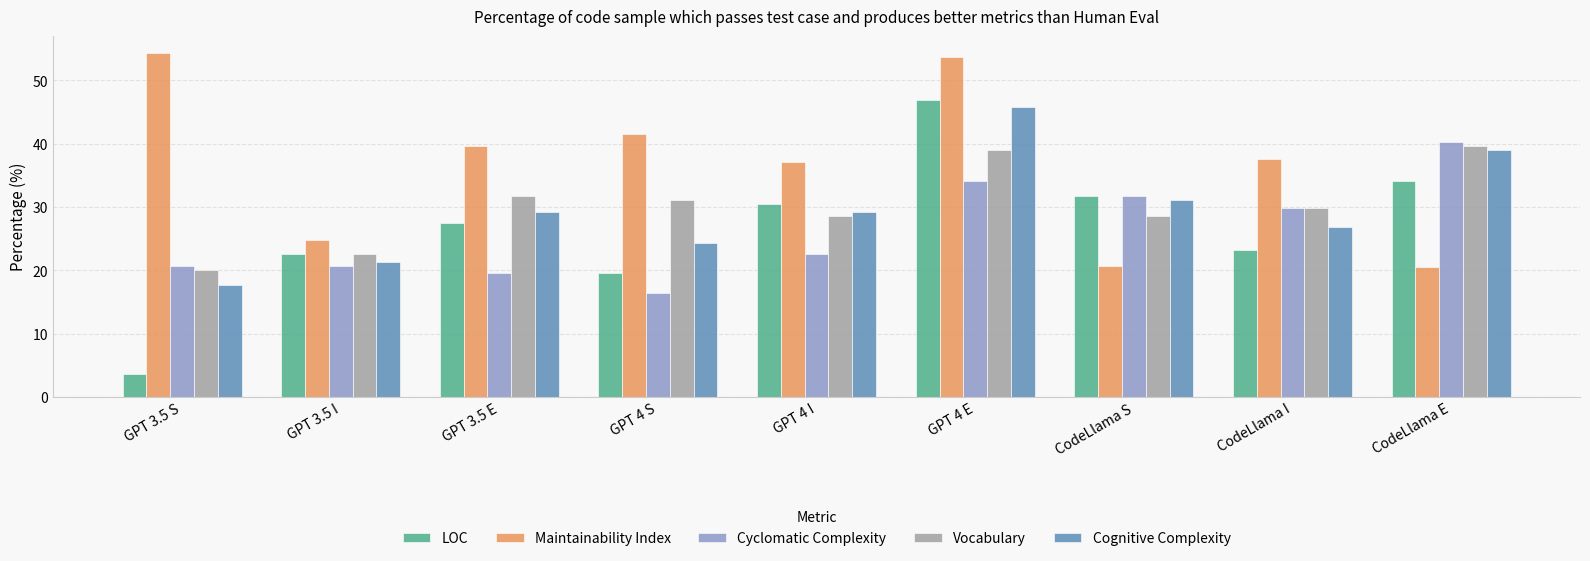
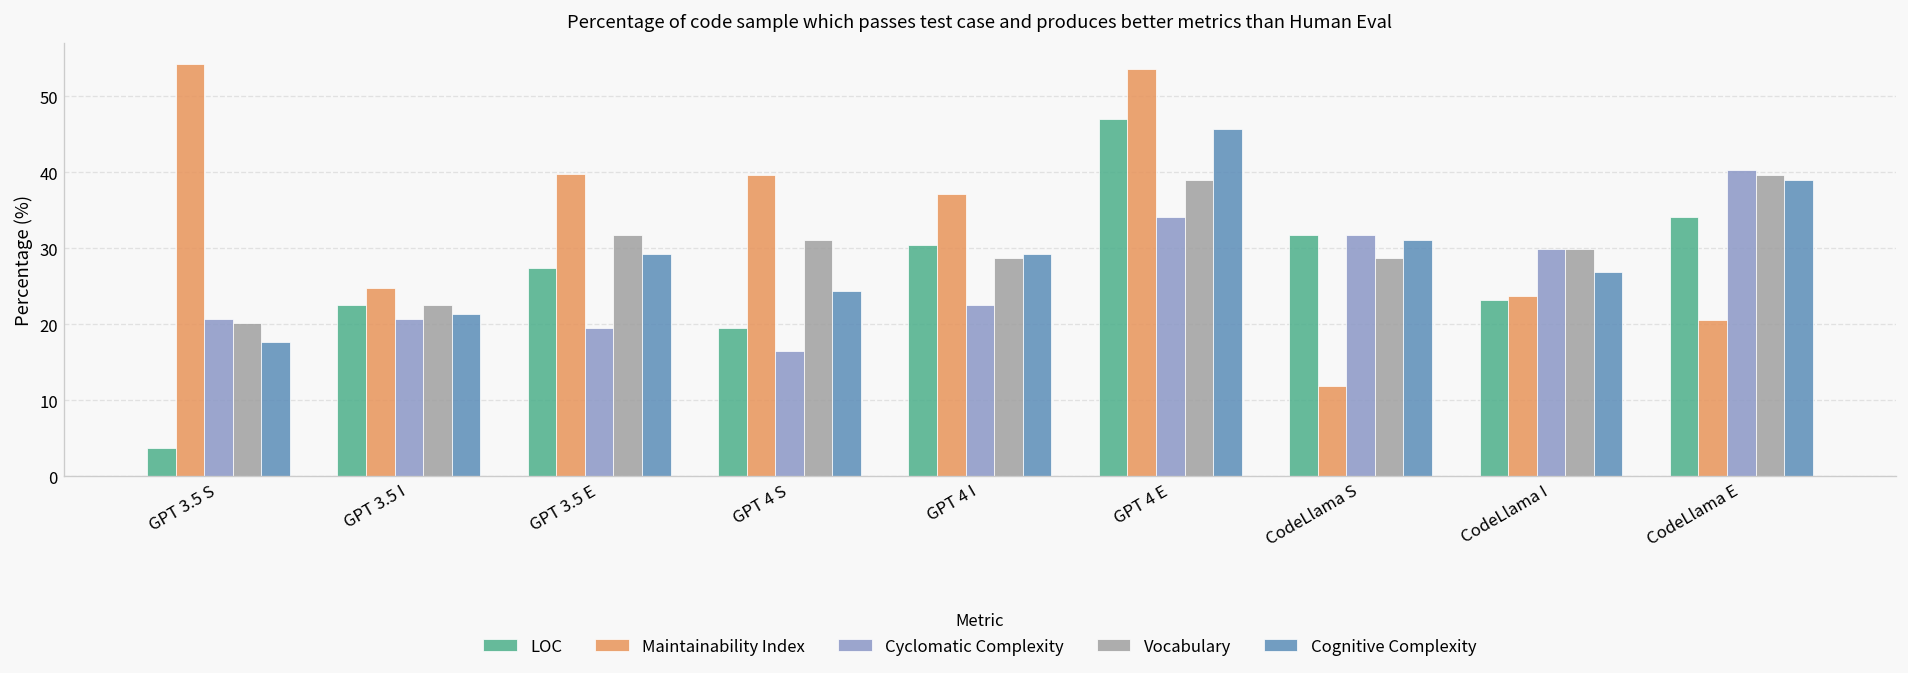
Maintainability Index, GPT 4 S: 41 -> 40
Maintainability Index, CodeLlama S: 21 -> 12
Maintainability Index, CodeLlama I: 38 -> 24
